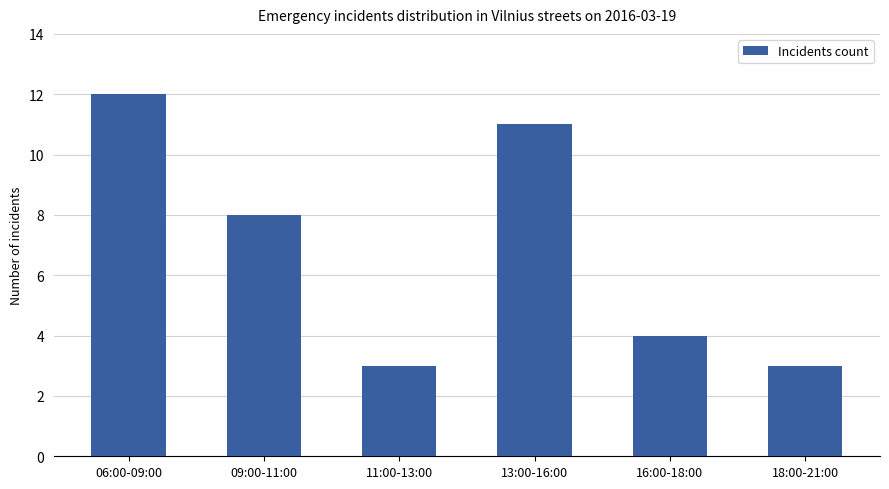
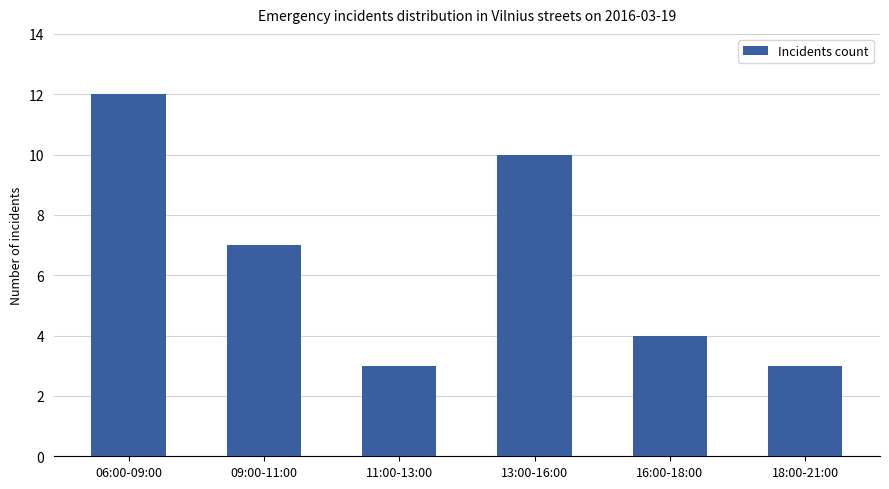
09:00-11:00: 8 -> 7
13:00-16:00: 11 -> 10
